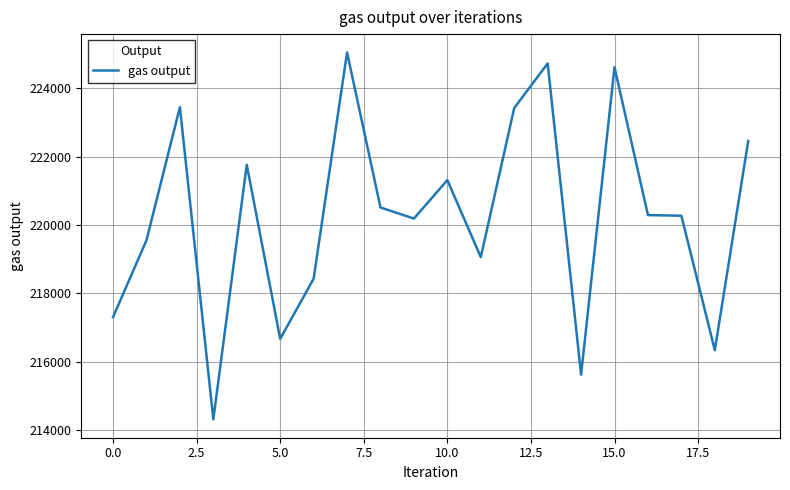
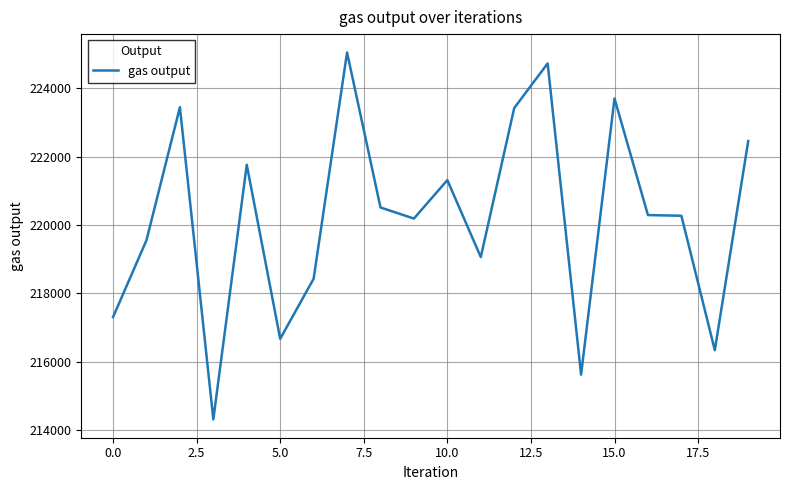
15.0: 224600 -> 223700
